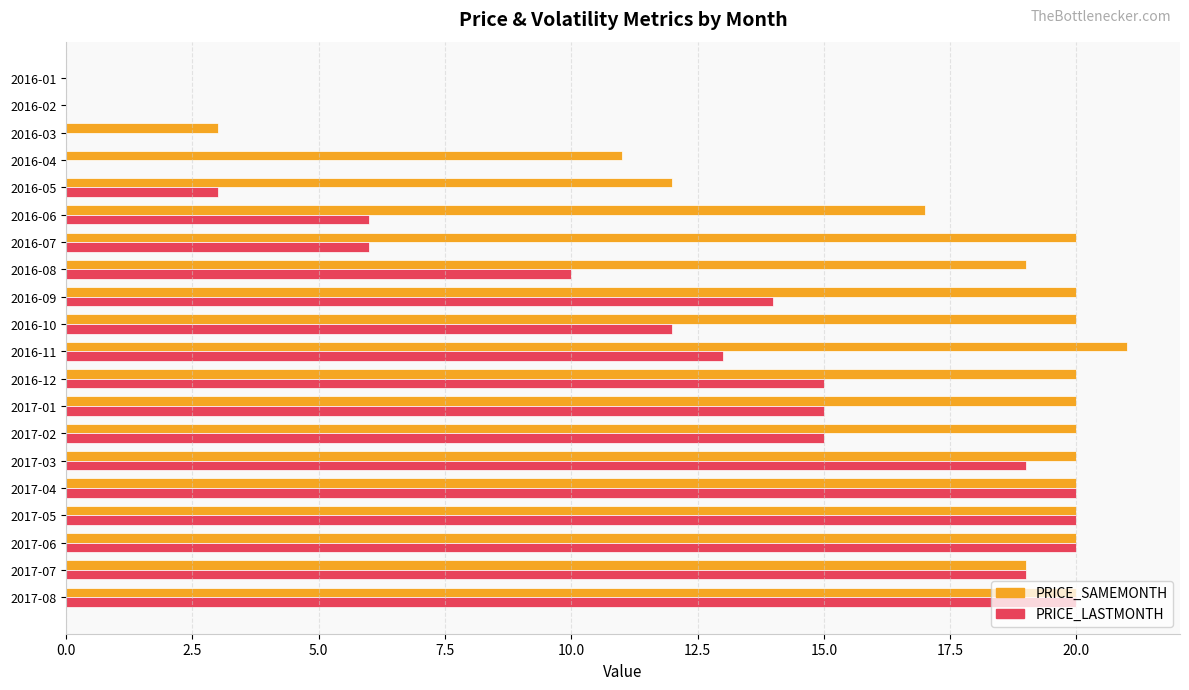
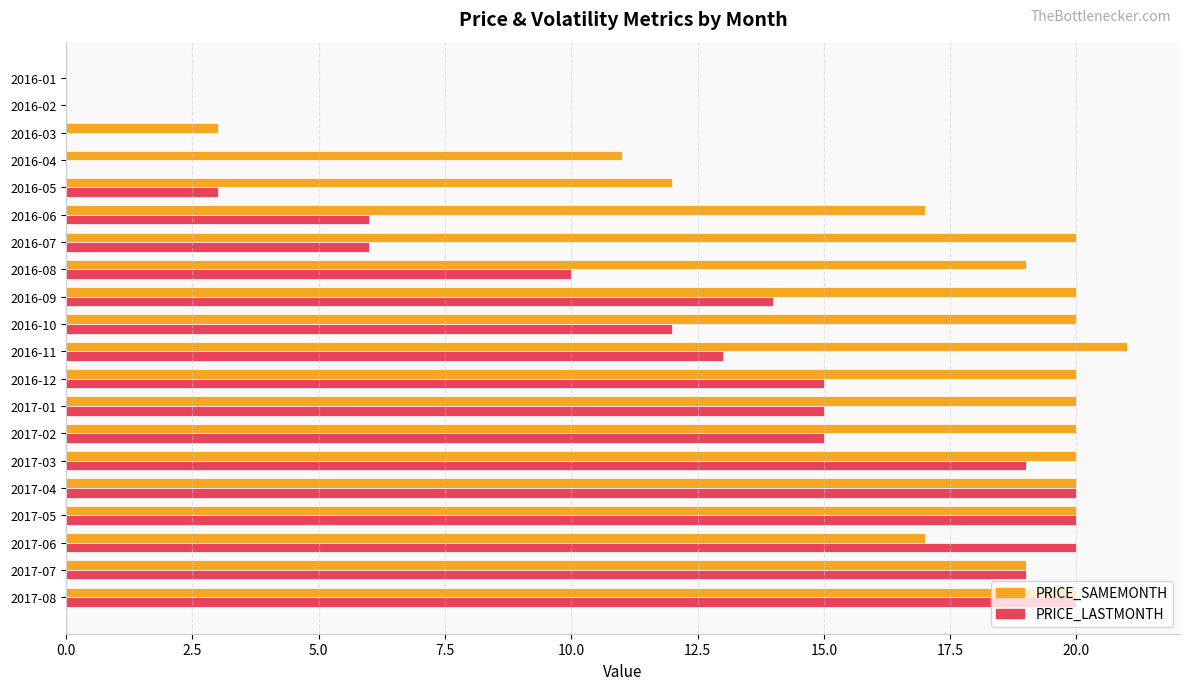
PRICE_SAMEMONTH, 2017-06: 20 -> 17
